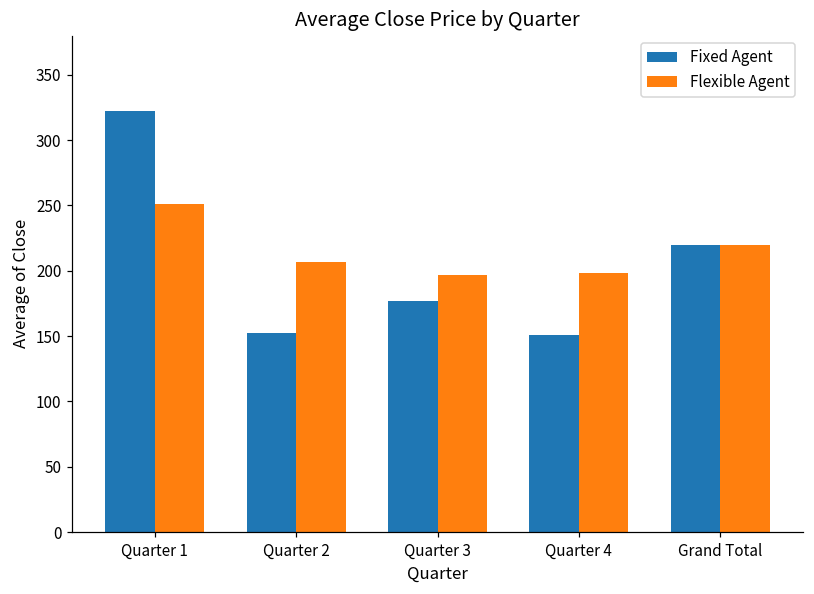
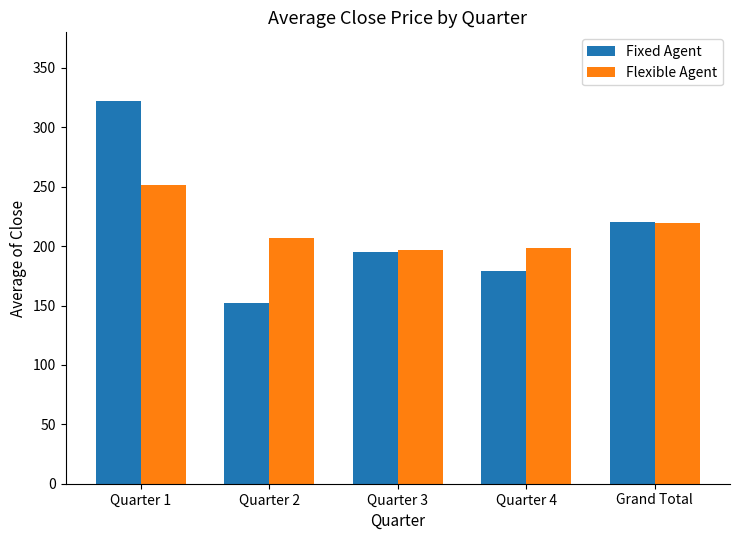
Fixed Agent, Quarter 3: 177 -> 195
Fixed Agent, Quarter 4: 151 -> 179
